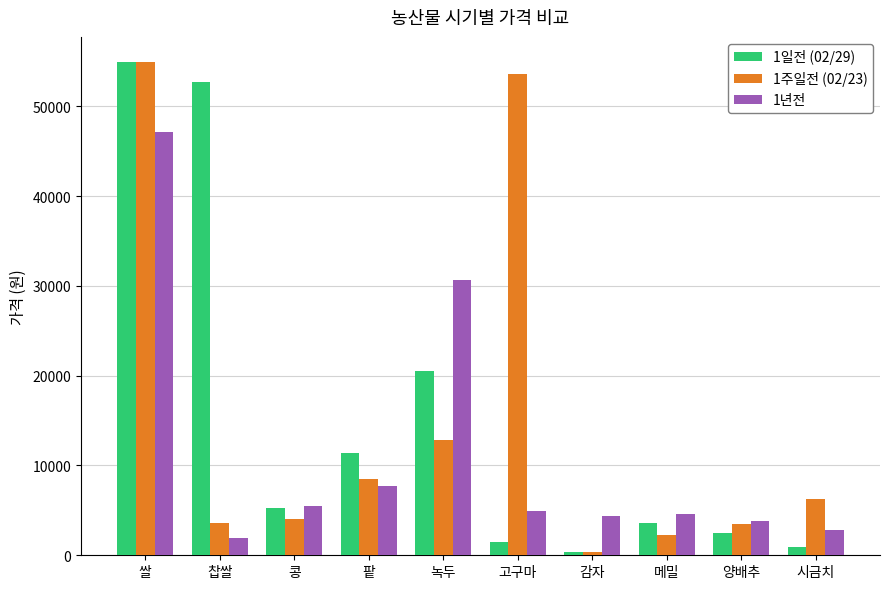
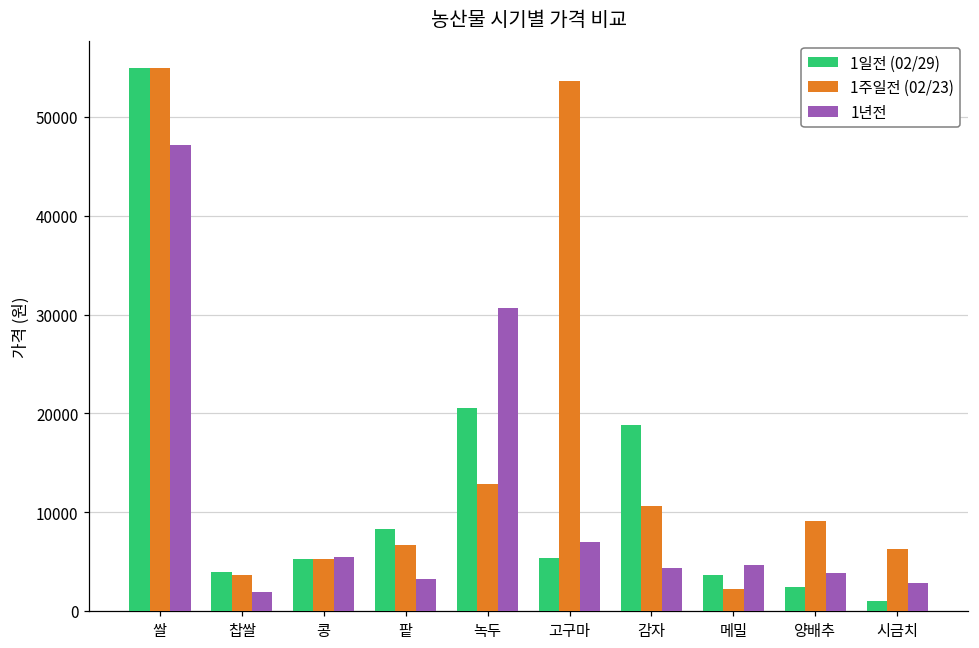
1일전 (02/29), 찹쌀: 53000 -> 4000
1주일전 (02/23), 콩: 4000 -> 5000
1일전 (02/29), 팥: 11000 -> 8000
1주일전 (02/23), 팥: 9000 -> 7000
1년전, 팥: 8000 -> 3000
1일전 (02/29), 고구마: 2000 -> 5000
1년전, 고구마: 5000 -> 7000
1일전 (02/29), 감자: 0 -> 19000
1주일전 (02/23), 감자: 0 -> 11000
1주일전 (02/23), 양배추: 3000 -> 9000
